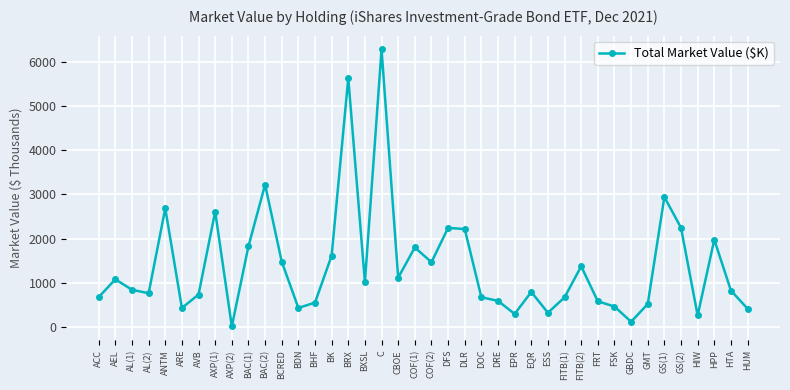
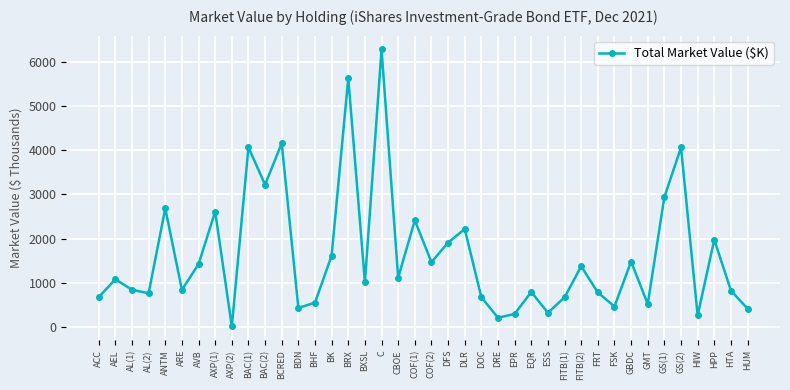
ARE: 400 -> 800
AVB: 700 -> 1400
BAC(1): 1800 -> 4100
BCRED: 1500 -> 4200
COF(1): 1800 -> 2400
DFS: 2200 -> 1900
DRE: 600 -> 200
FRT: 600 -> 800
GBDC: 100 -> 1500
GS(2): 2200 -> 4100
